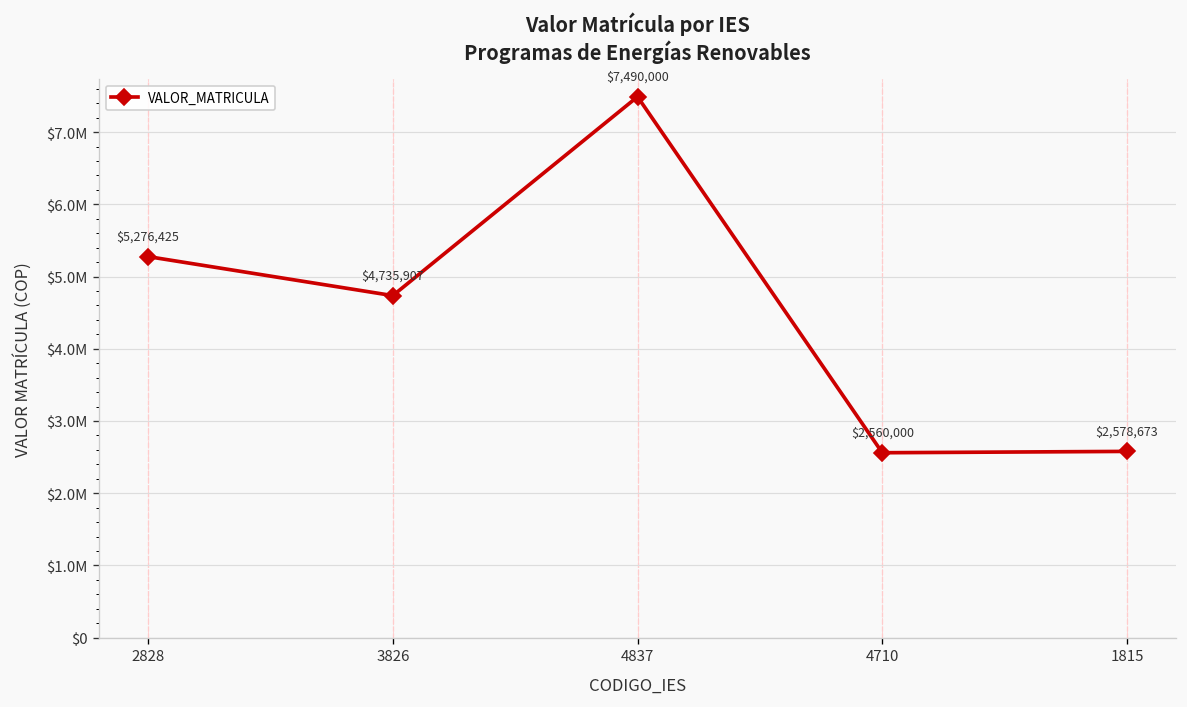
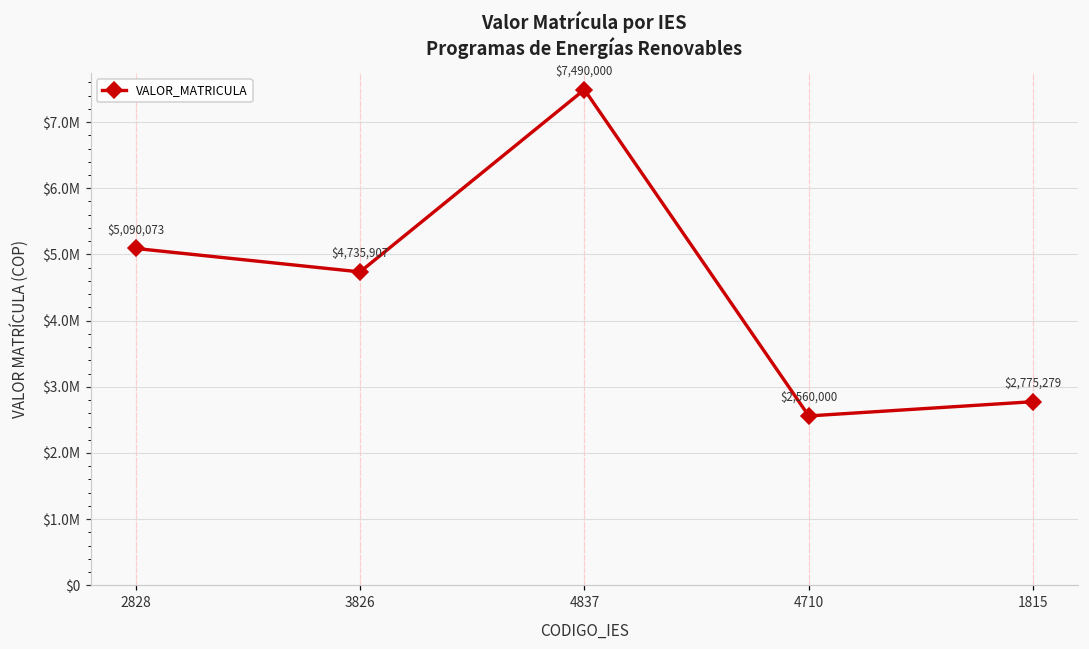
2828: $5,276,425 -> $5,090,073
1815: $2,578,673 -> $2,775,279
